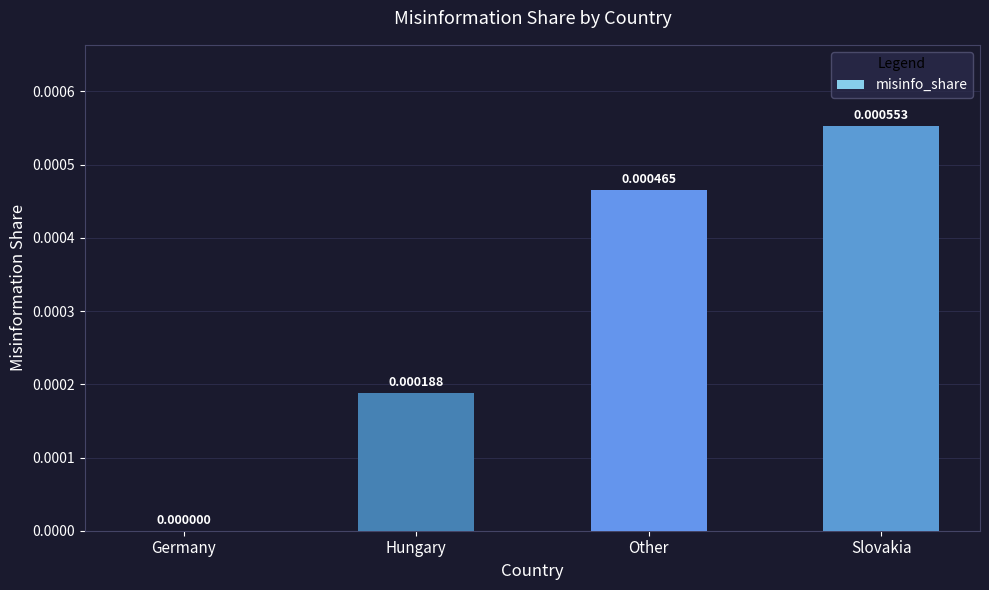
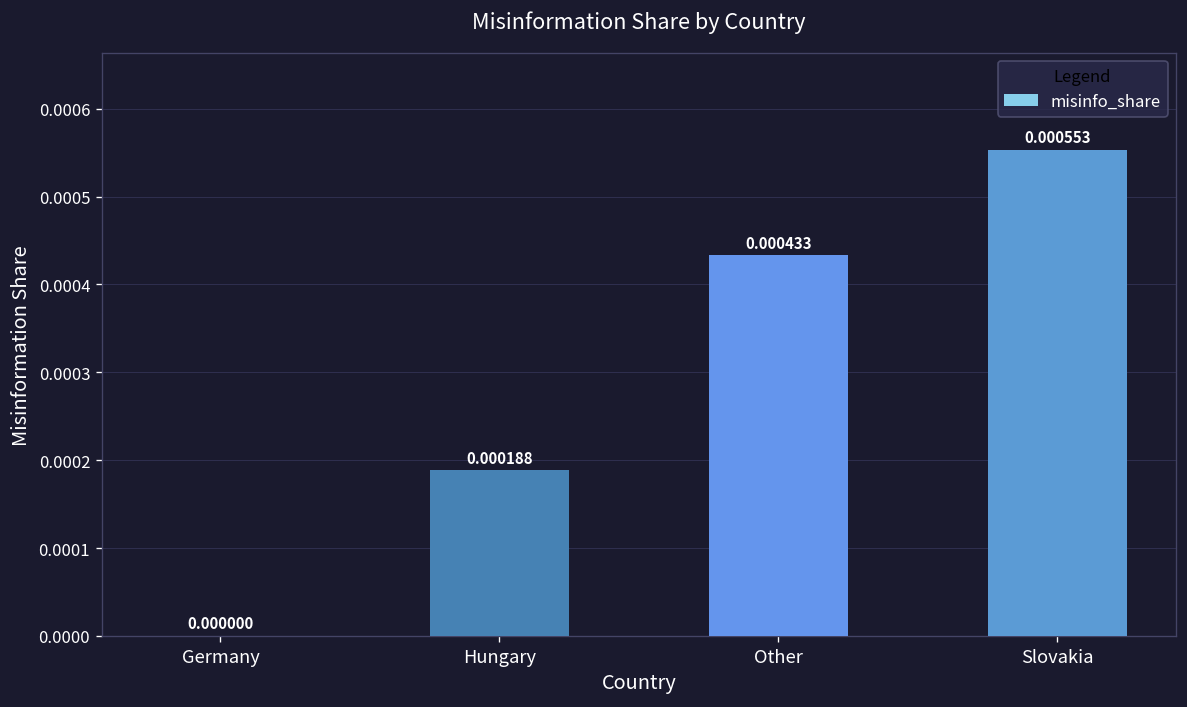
Other: 0.000465 -> 0.000433
